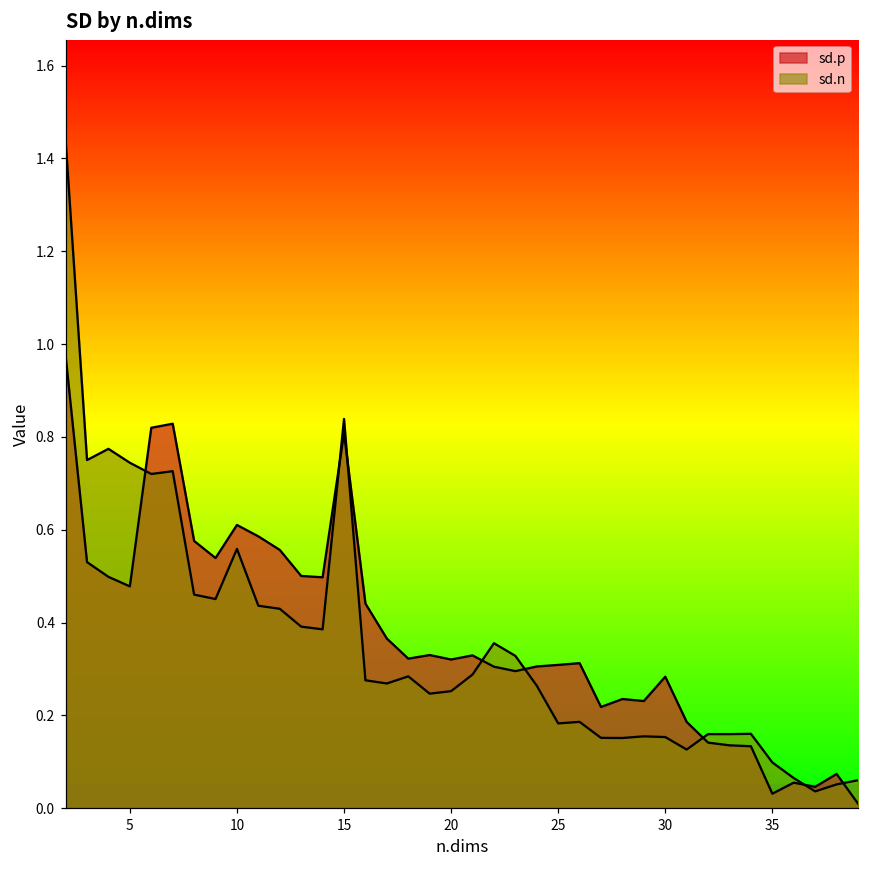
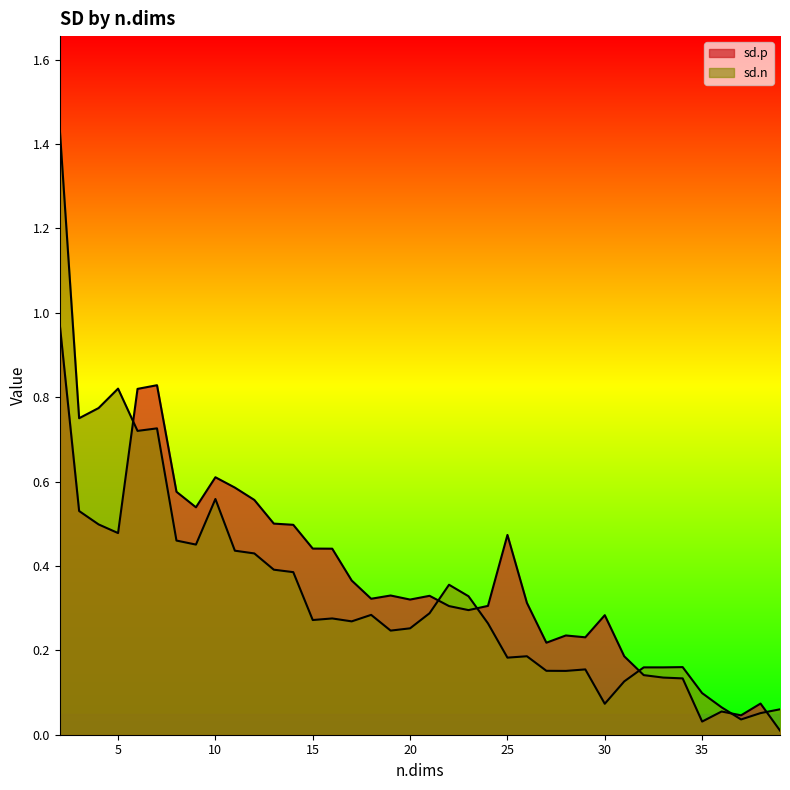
sd.n, 5: 0.74 -> 0.82
sd.p, 15: 0.81 -> 0.44
sd.n, 15: 0.84 -> 0.27
sd.p, 25: 0.31 -> 0.47
sd.n, 30: 0.15 -> 0.07
